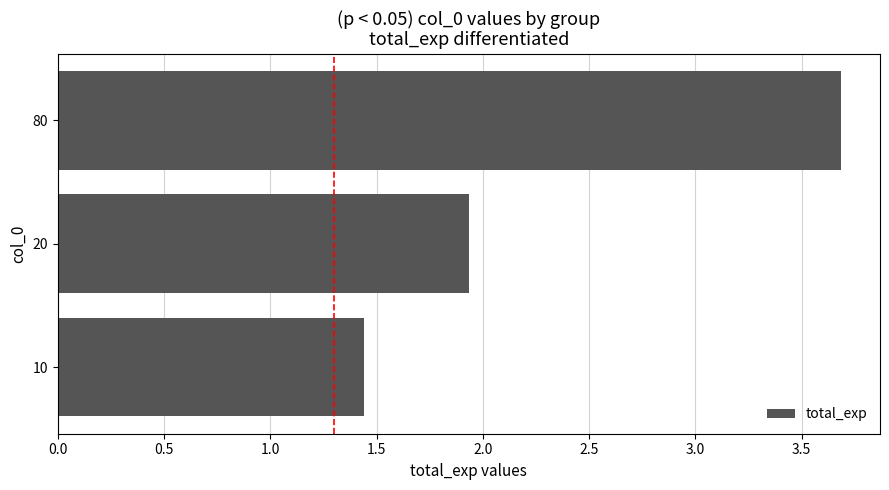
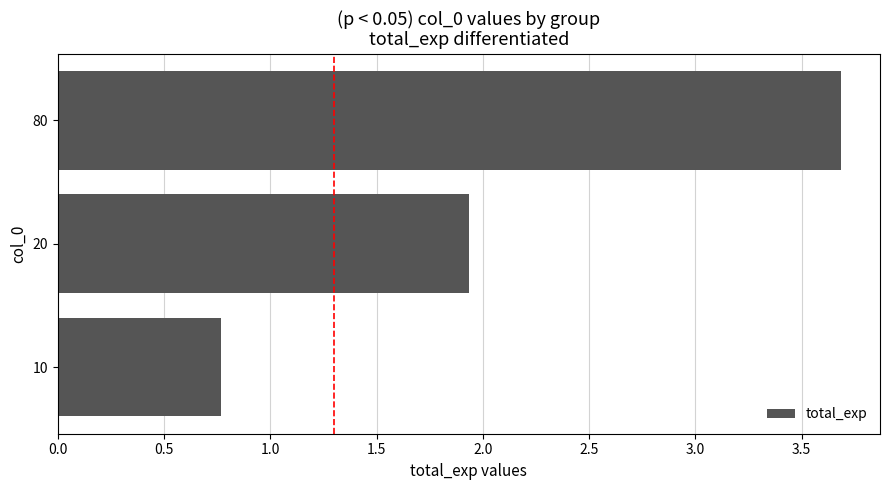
10: 1.44 -> 0.77
